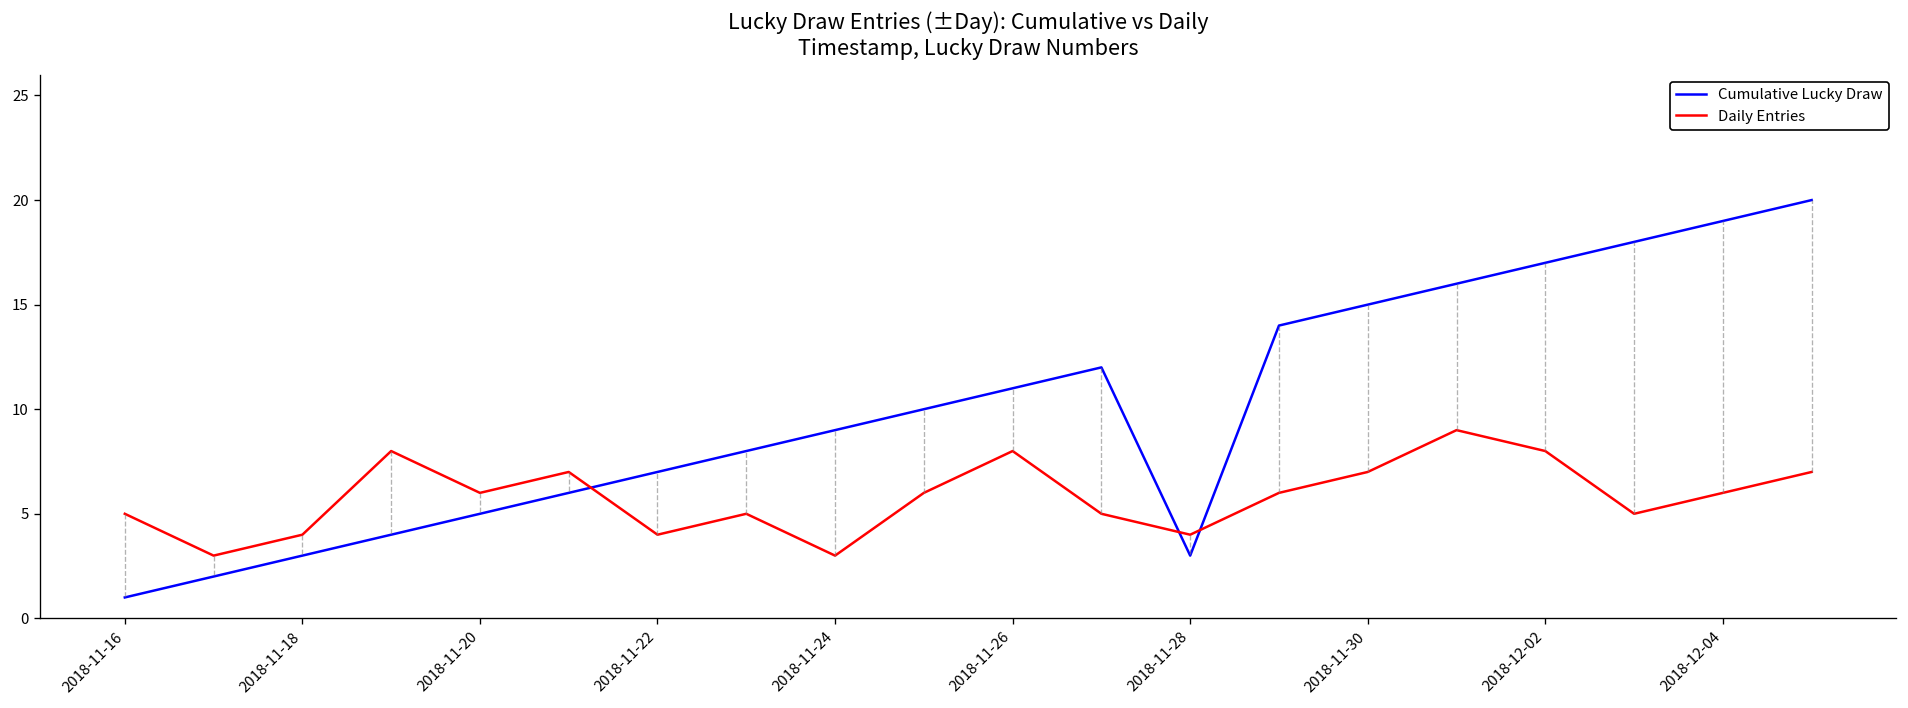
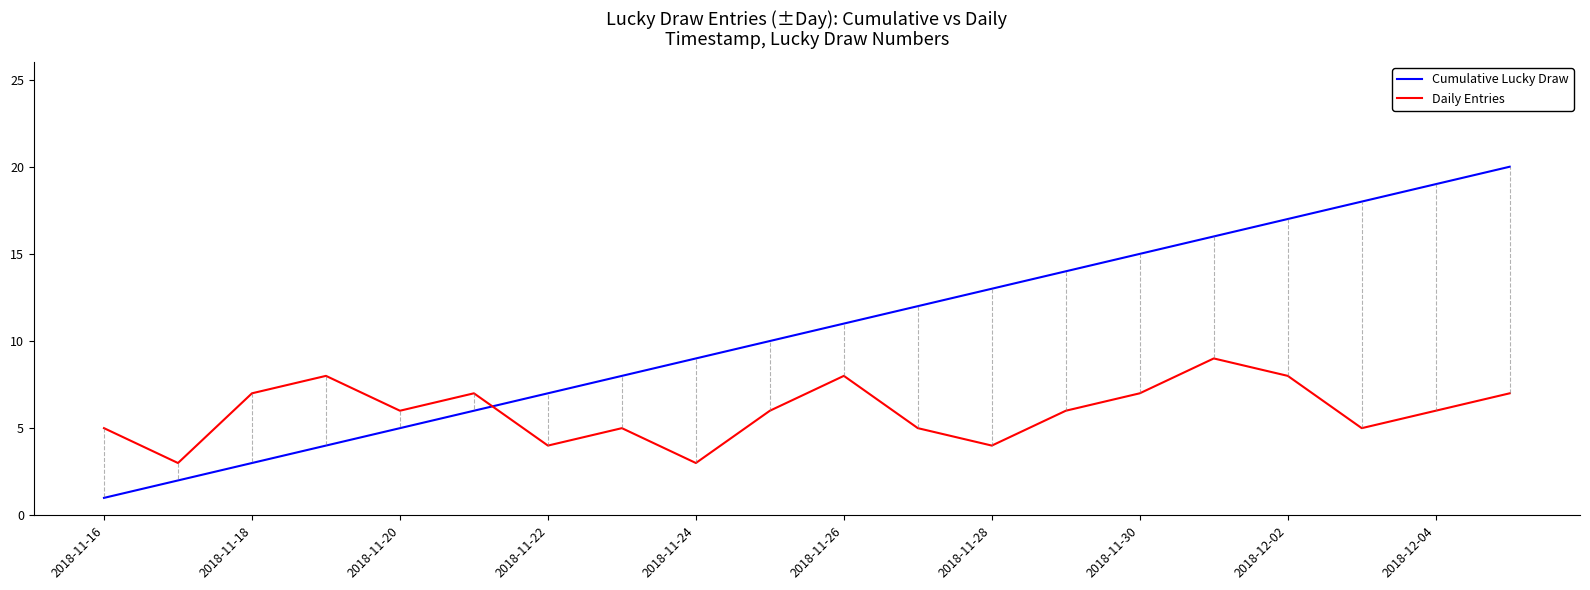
Daily Entries, 2018-11-18: 4 -> 7
Cumulative Lucky Draw, 2018-11-28: 3 -> 13
